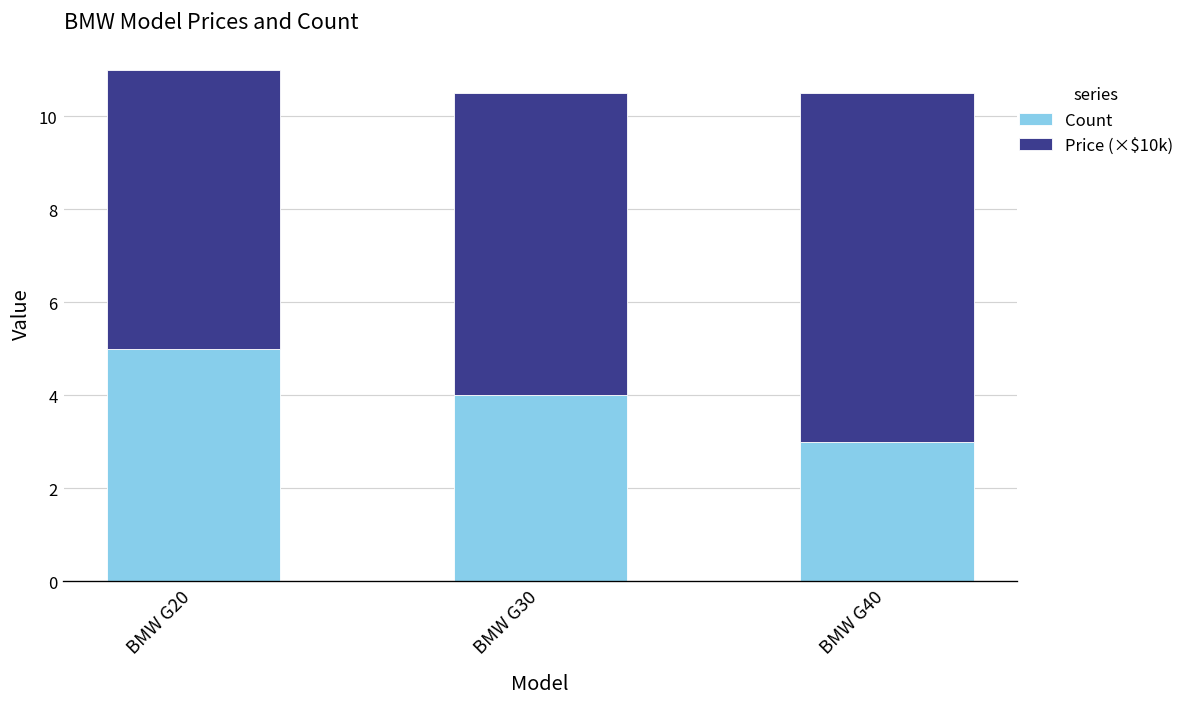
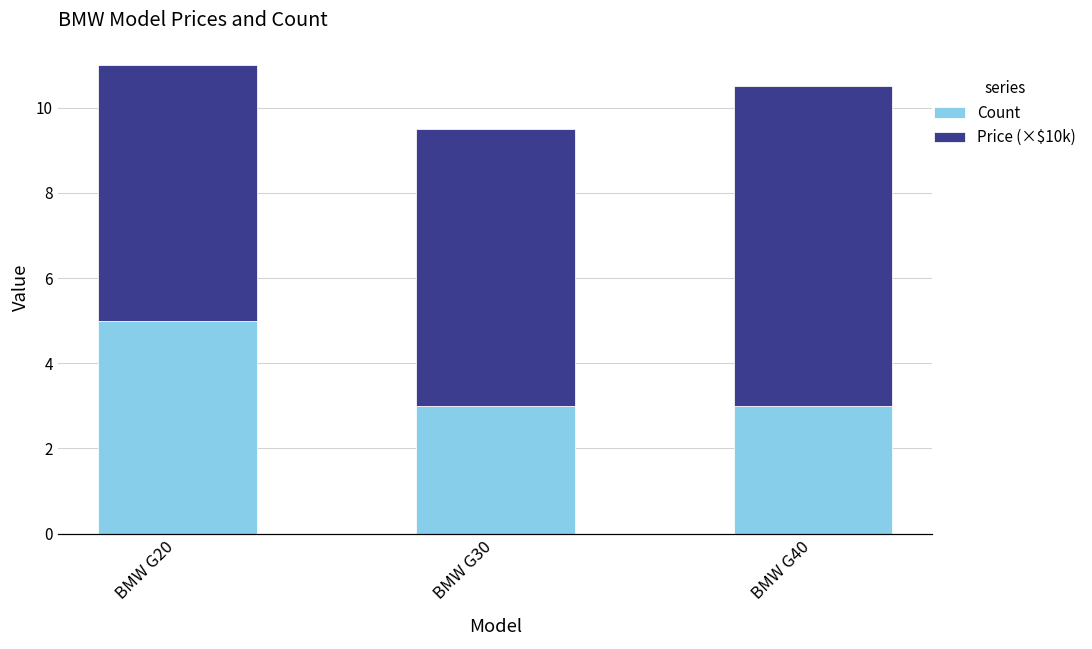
Count, BMW G30: 4 -> 3
